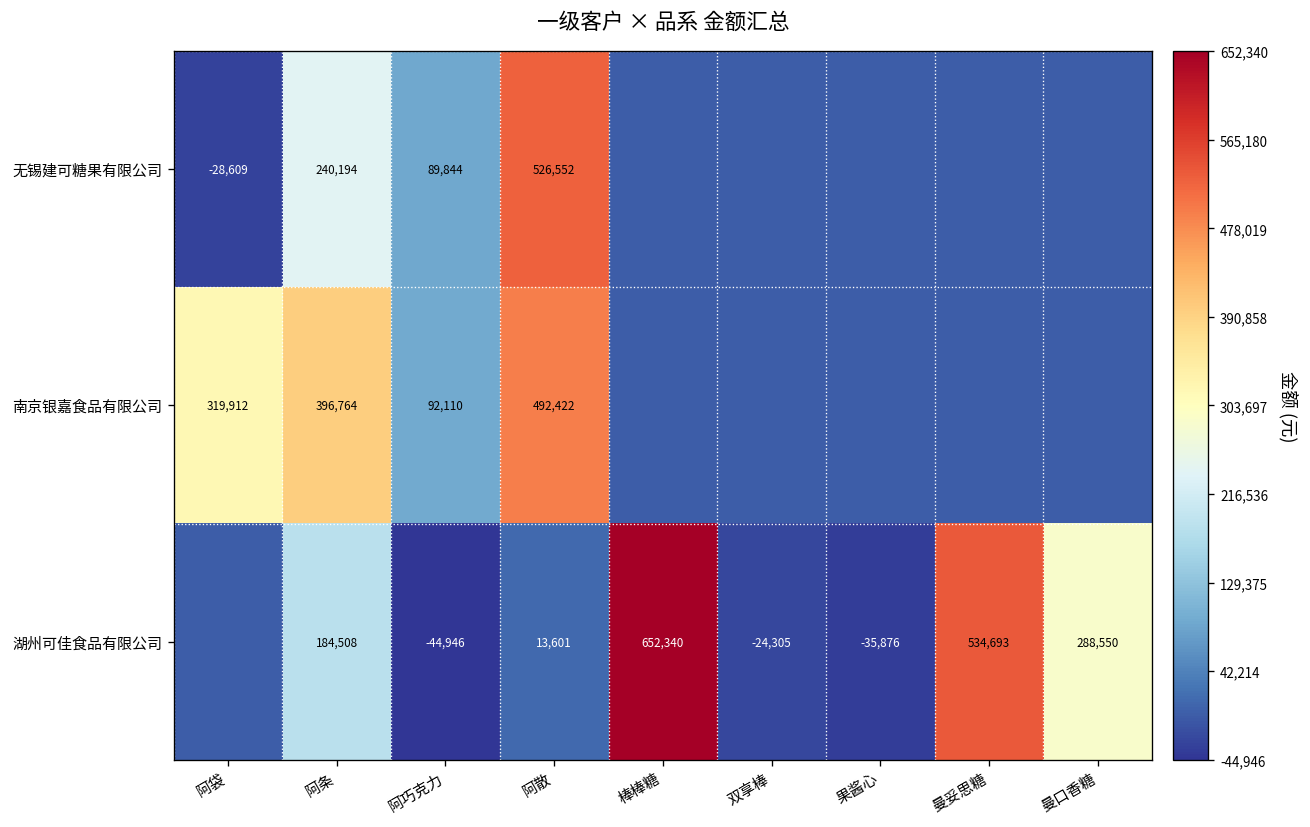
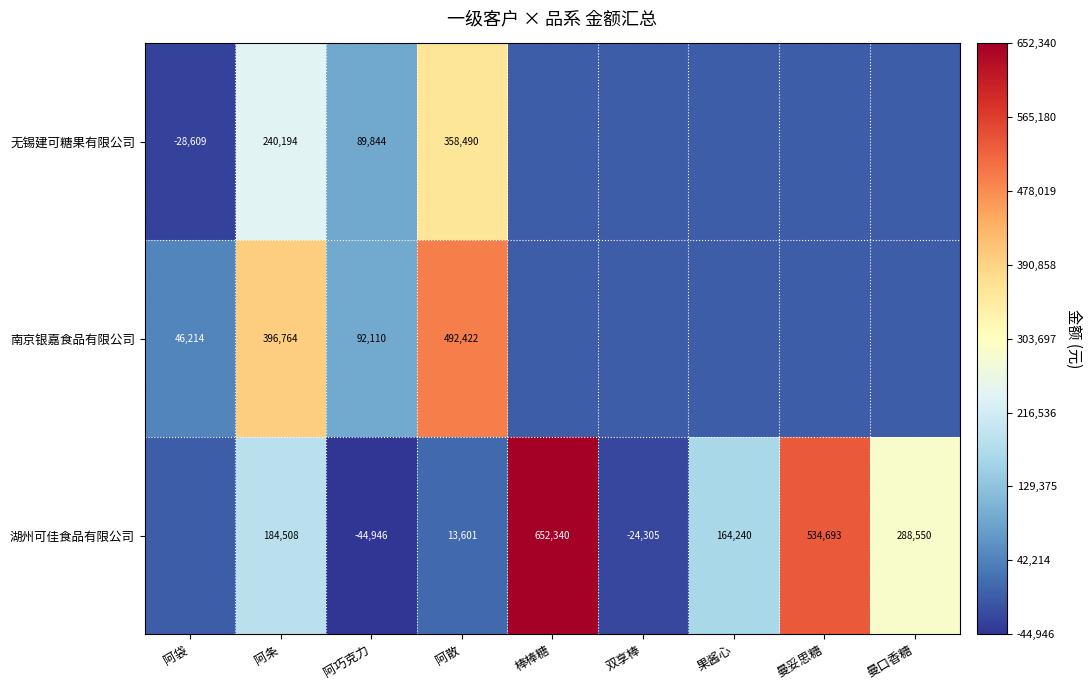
无锡建可糖果有限公司, 阿散: 526,552 -> 358,490
南京银嘉食品有限公司, 阿袋: 319,912 -> 46,214
湖州可佳食品有限公司, 果酱心: -35,876 -> 164,240
